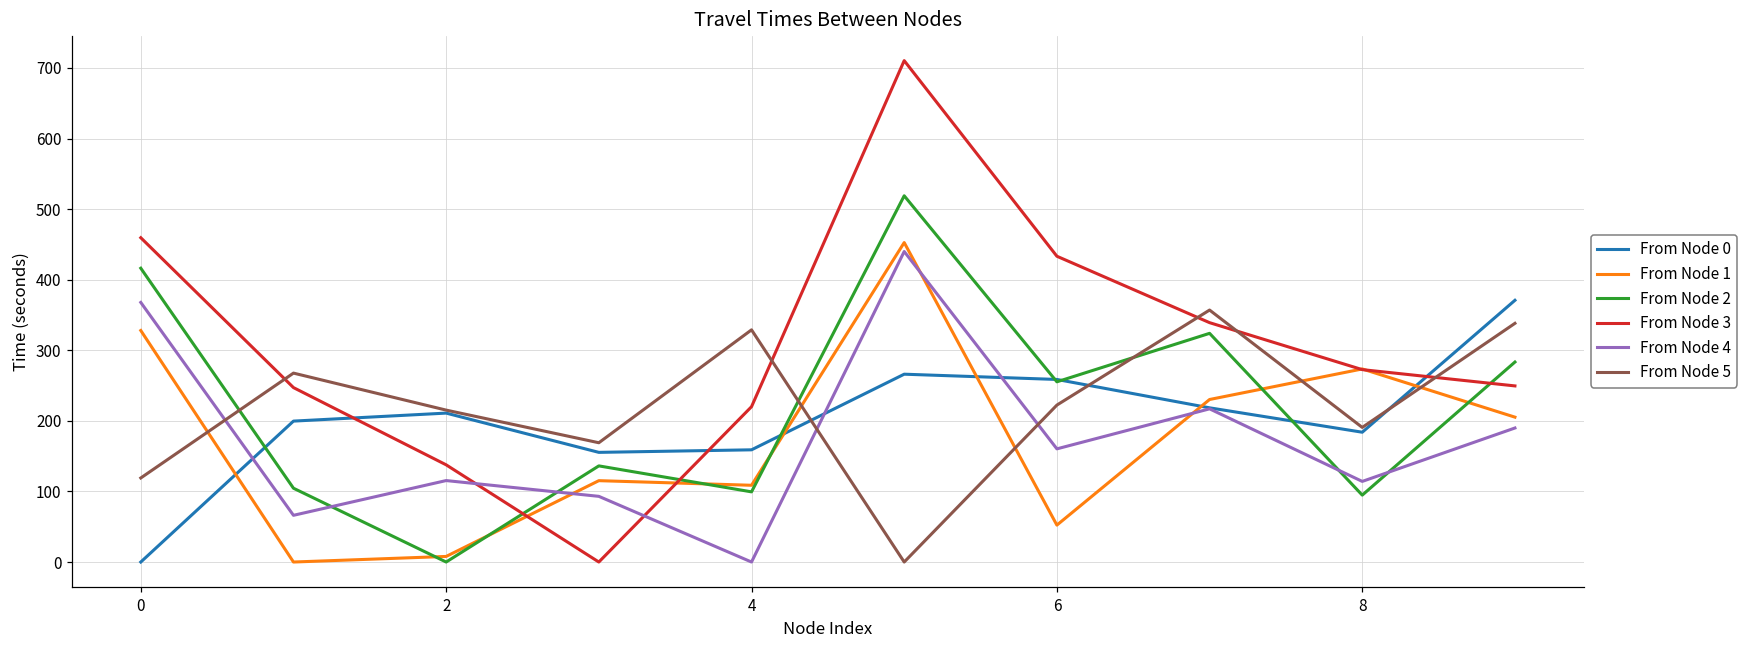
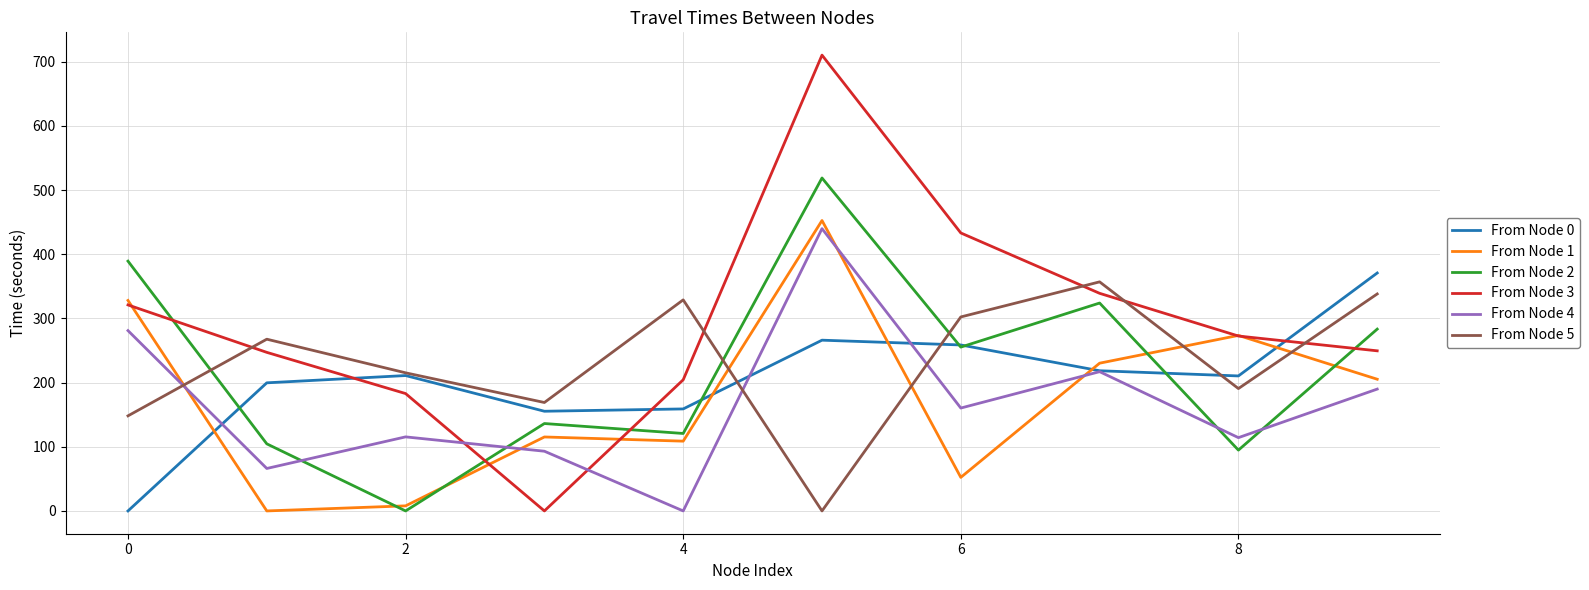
From Node 2, 0: 420 -> 390
From Node 3, 0: 460 -> 320
From Node 4, 0: 370 -> 280
From Node 5, 0: 120 -> 150
From Node 3, 2: 140 -> 180
From Node 2, 4: 100 -> 120
From Node 3, 4: 220 -> 200
From Node 5, 6: 220 -> 300
From Node 0, 8: 180 -> 210
